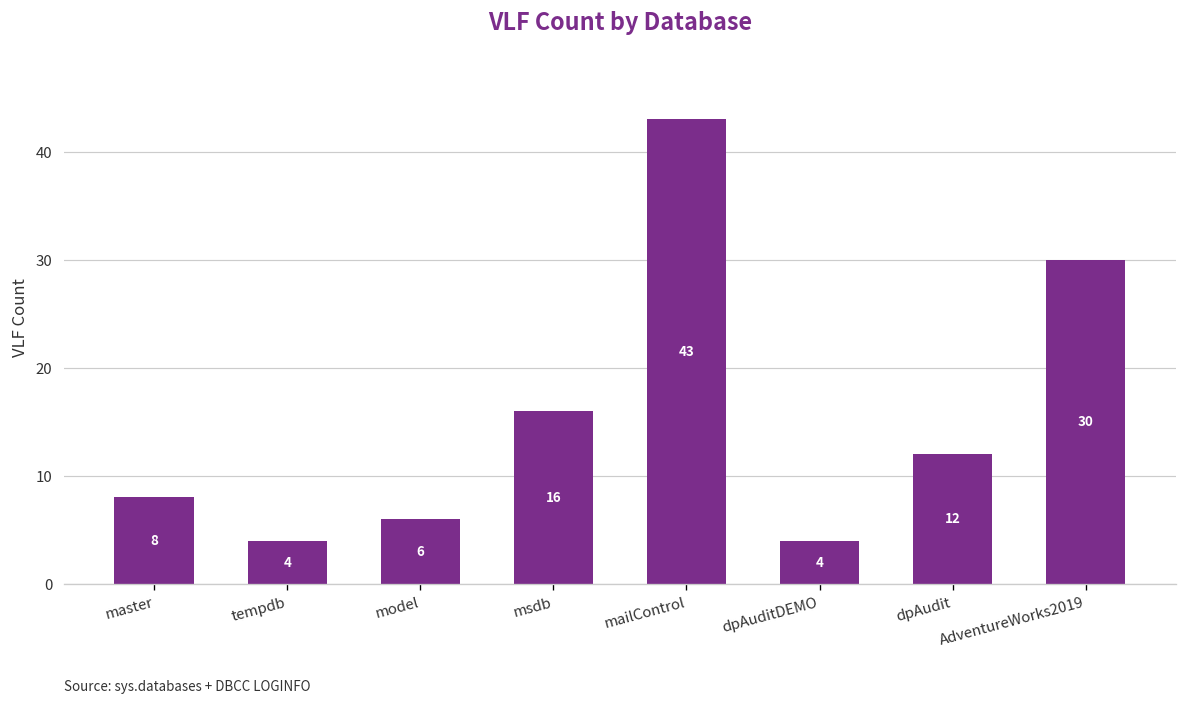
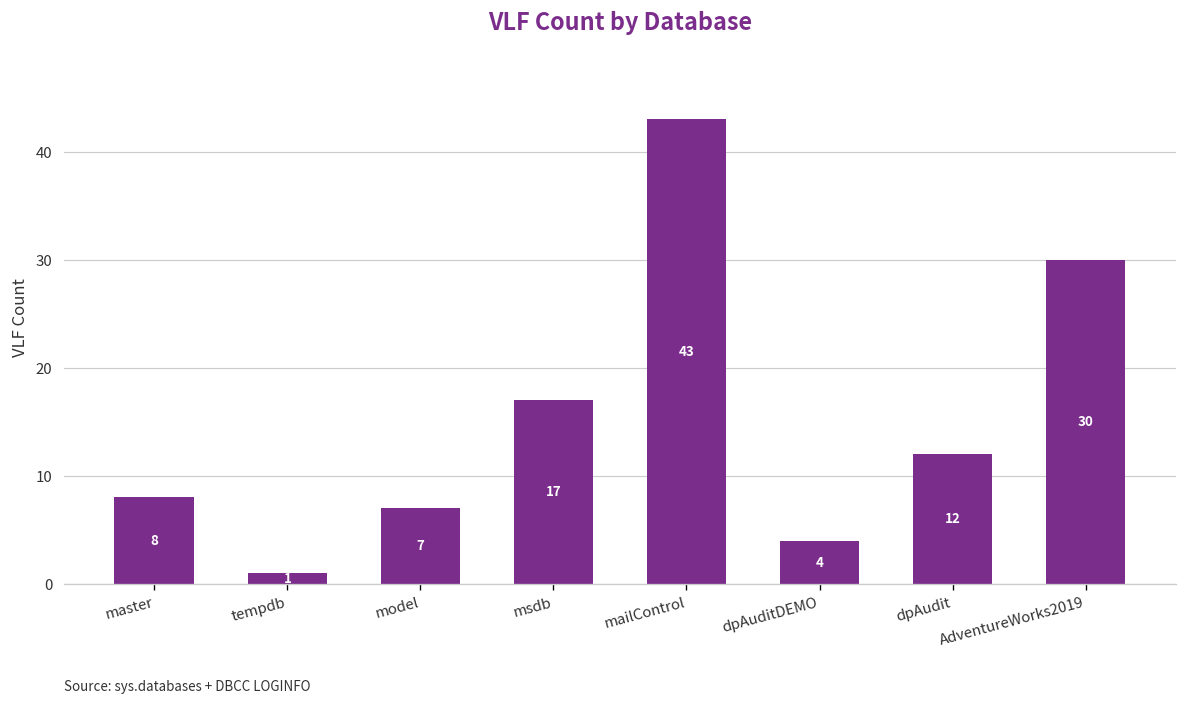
tempdb: 4 -> 1
model: 6 -> 7
msdb: 16 -> 17
